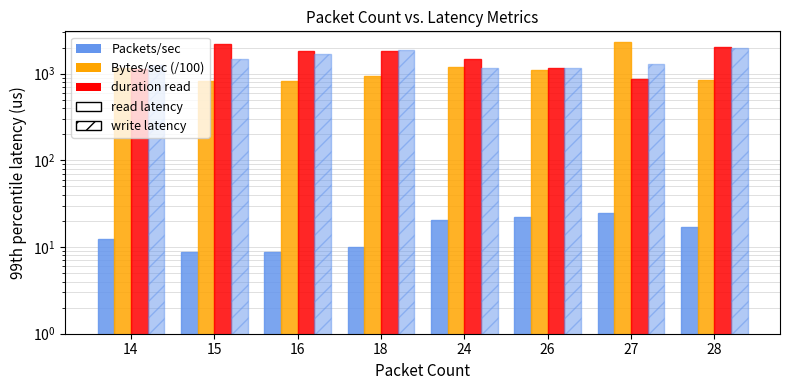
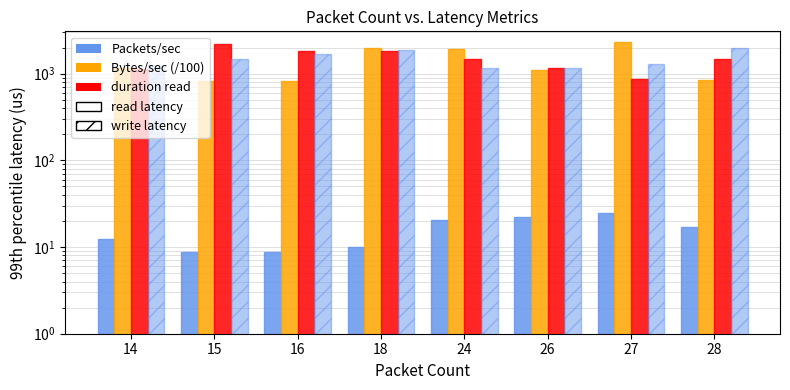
Bytes/sec (/100), 18: 900 -> 2000
Bytes/sec (/100), 24: 1200 -> 1900
duration read, 28: 2000 -> 1500
